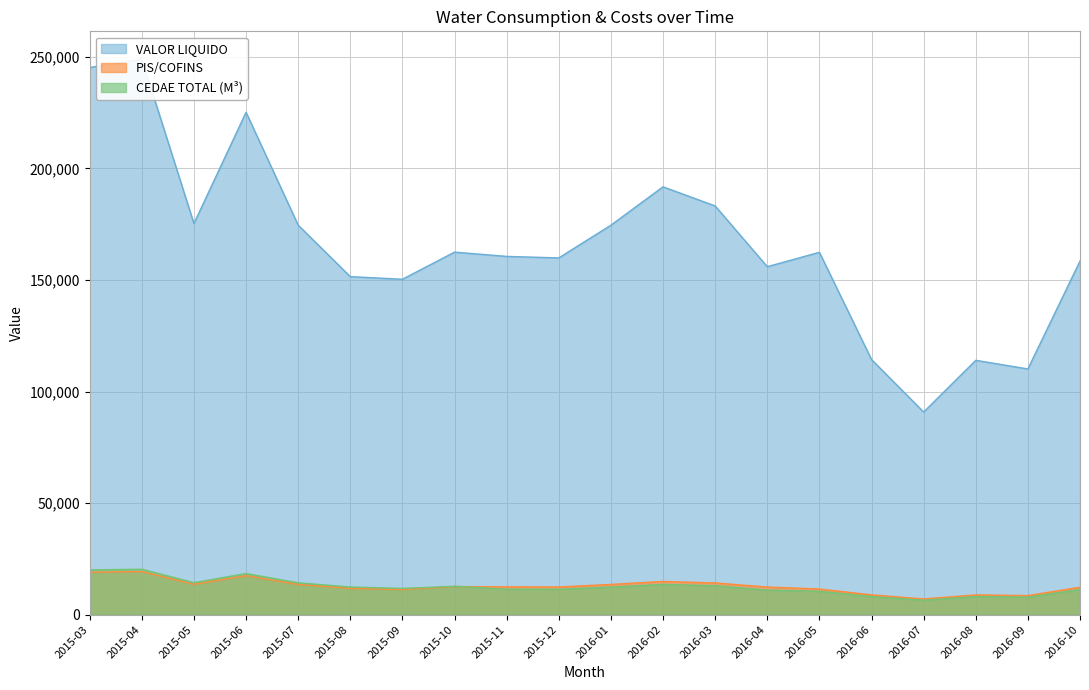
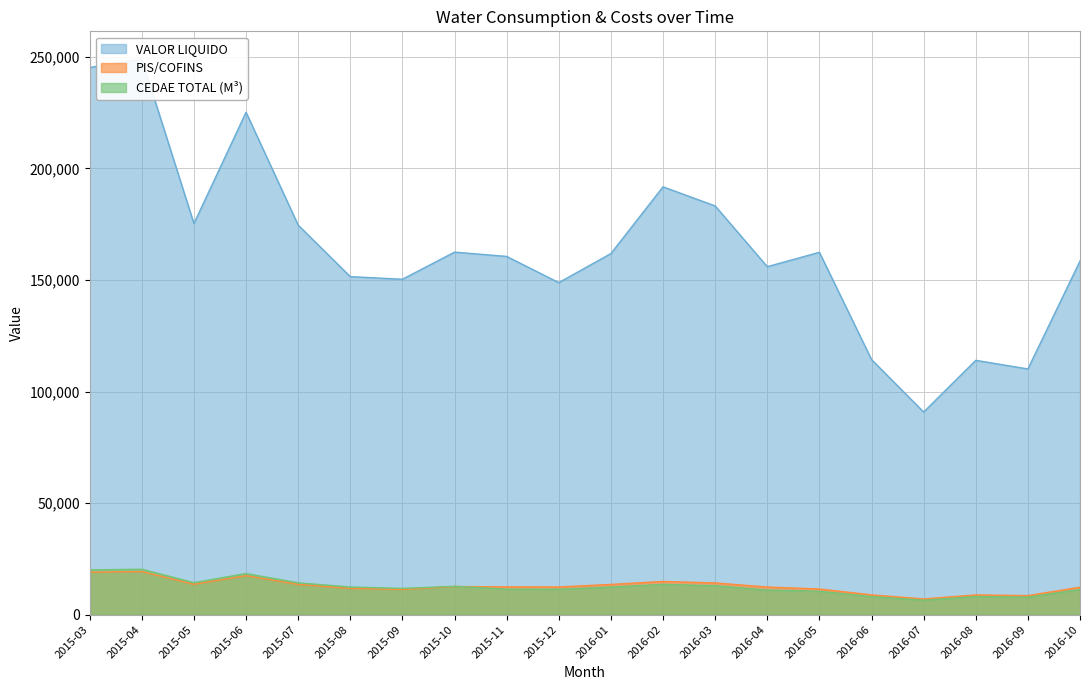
VALOR LIQUIDO, 2015-12: 160,000 -> 149,000
VALOR LIQUIDO, 2016-01: 175,000 -> 162,000
